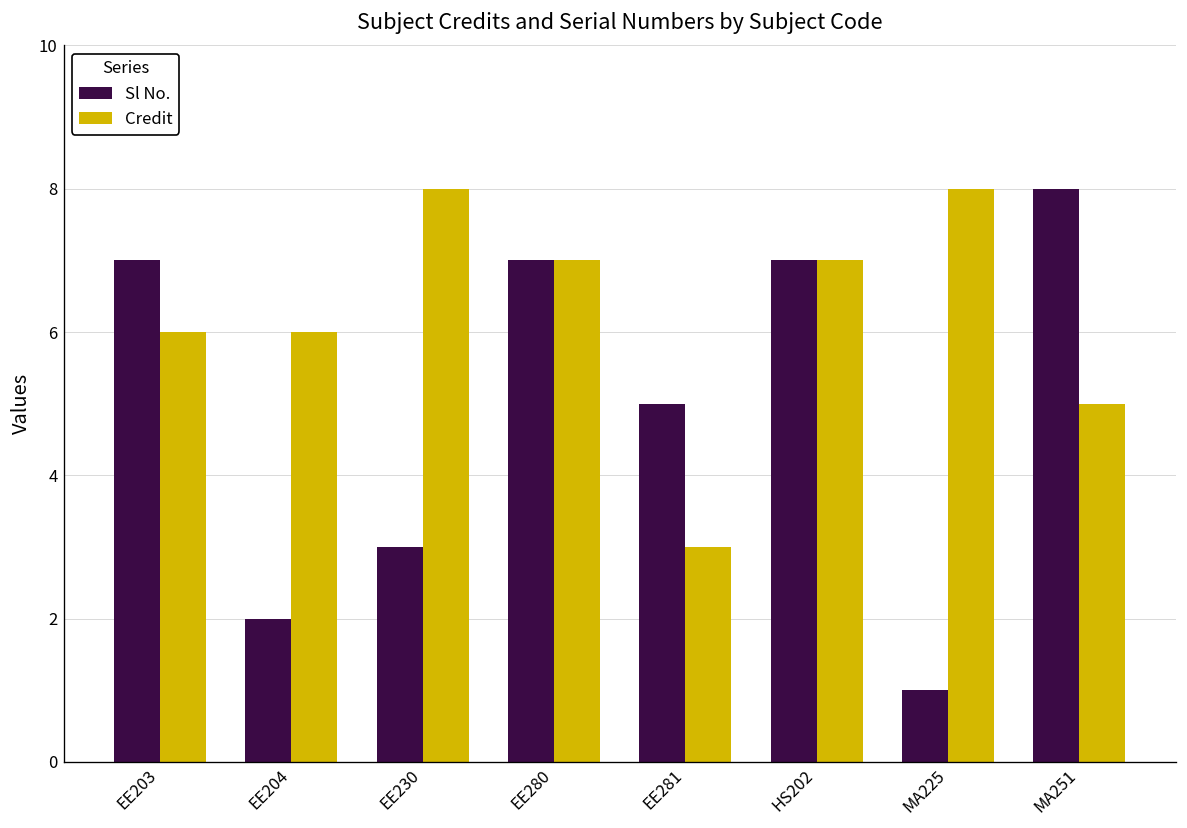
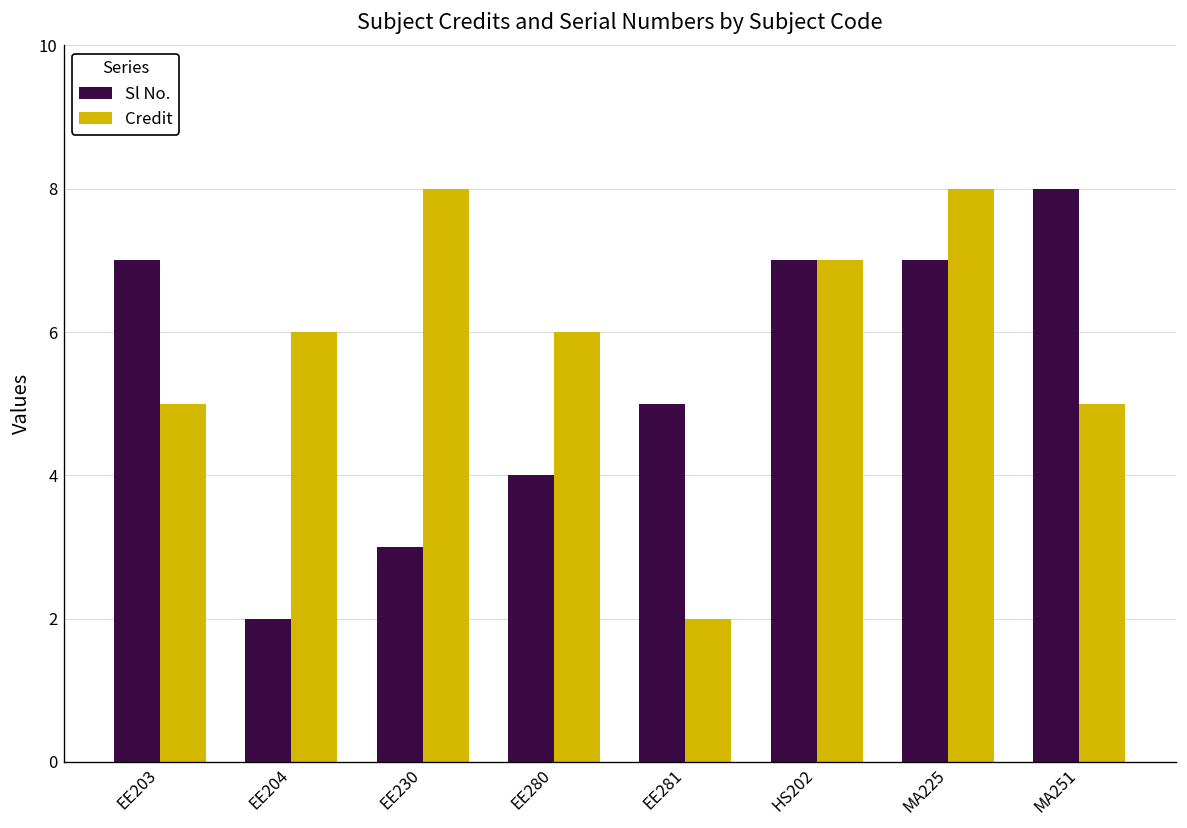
Credit, EE203: 6 -> 5
Sl No., EE280: 7 -> 4
Credit, EE280: 7 -> 6
Credit, EE281: 3 -> 2
Sl No., MA225: 1 -> 7
